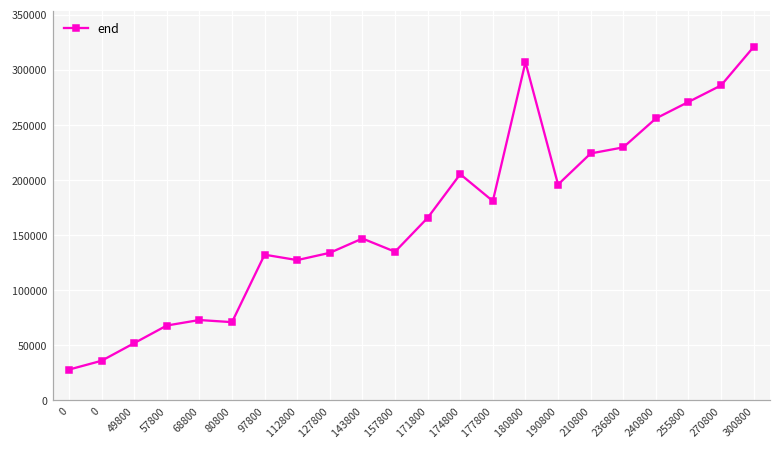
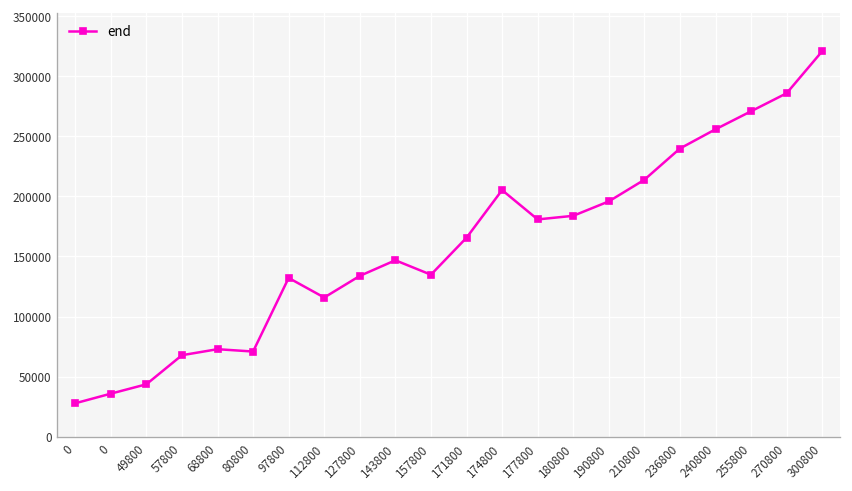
49800: 52000 -> 44000
112800: 127000 -> 116000
180800: 307000 -> 184000
210800: 224000 -> 214000
236800: 230000 -> 240000
